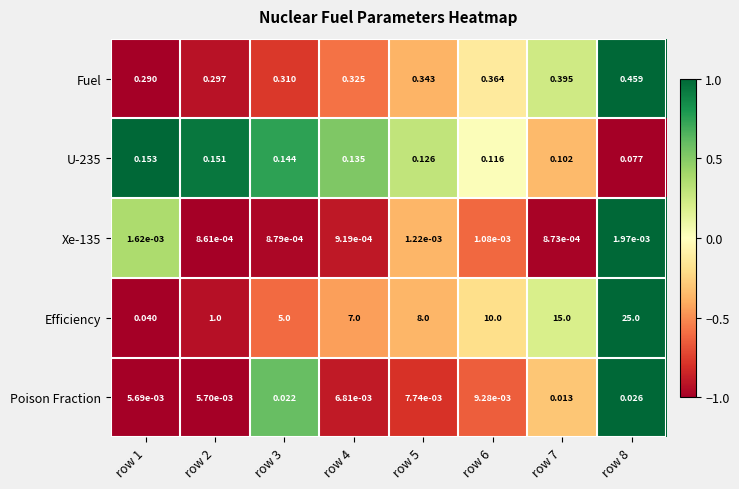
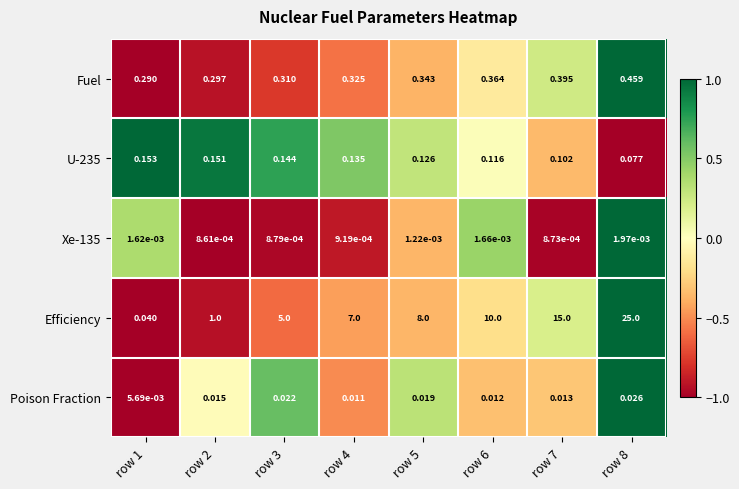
Xe-135, row 6: 1.08e-03 -> 1.66e-03
Poison Fraction, row 2: 5.70e-03 -> 0.015
Poison Fraction, row 4: 6.81e-03 -> 0.011
Poison Fraction, row 5: 7.74e-03 -> 0.019
Poison Fraction, row 6: 9.28e-03 -> 0.012
